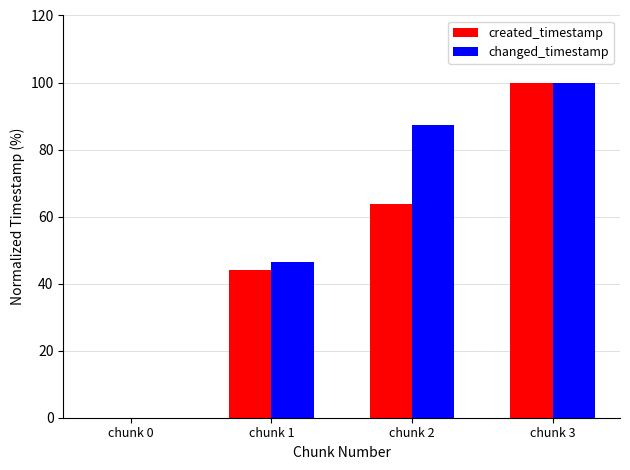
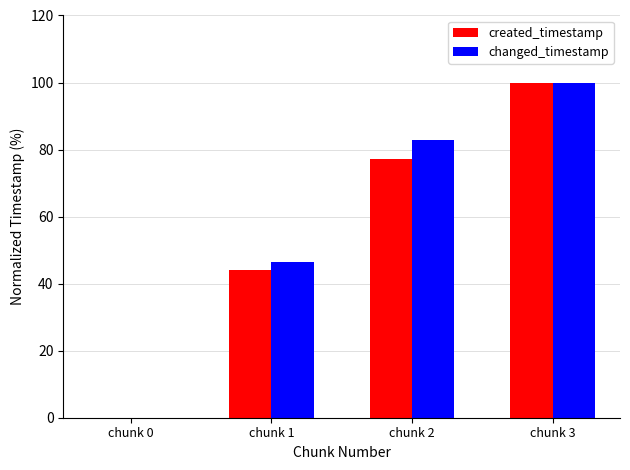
created_timestamp, chunk 2: 64 -> 77
changed_timestamp, chunk 2: 87 -> 83
